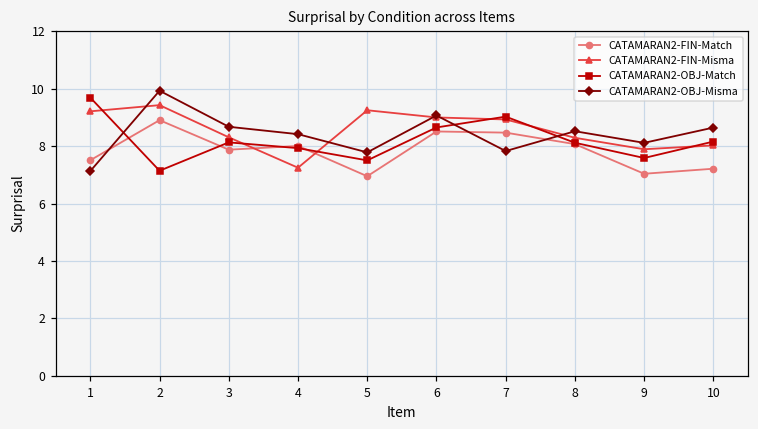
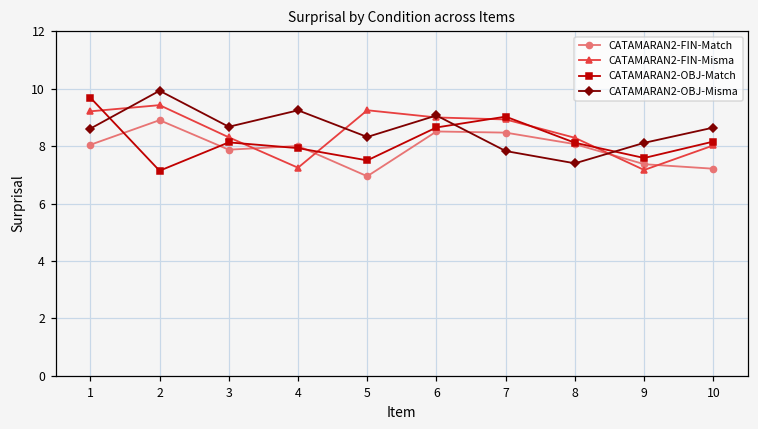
CATAMARAN2-FIN-Match, 1: 7.5 -> 8.0
CATAMARAN2-OBJ-Misma, 1: 7.1 -> 8.6
CATAMARAN2-OBJ-Misma, 4: 8.4 -> 9.2
CATAMARAN2-OBJ-Misma, 5: 7.8 -> 8.3
CATAMARAN2-OBJ-Misma, 8: 8.5 -> 7.4
CATAMARAN2-FIN-Match, 9: 7.0 -> 7.4
CATAMARAN2-FIN-Misma, 9: 7.9 -> 7.2
